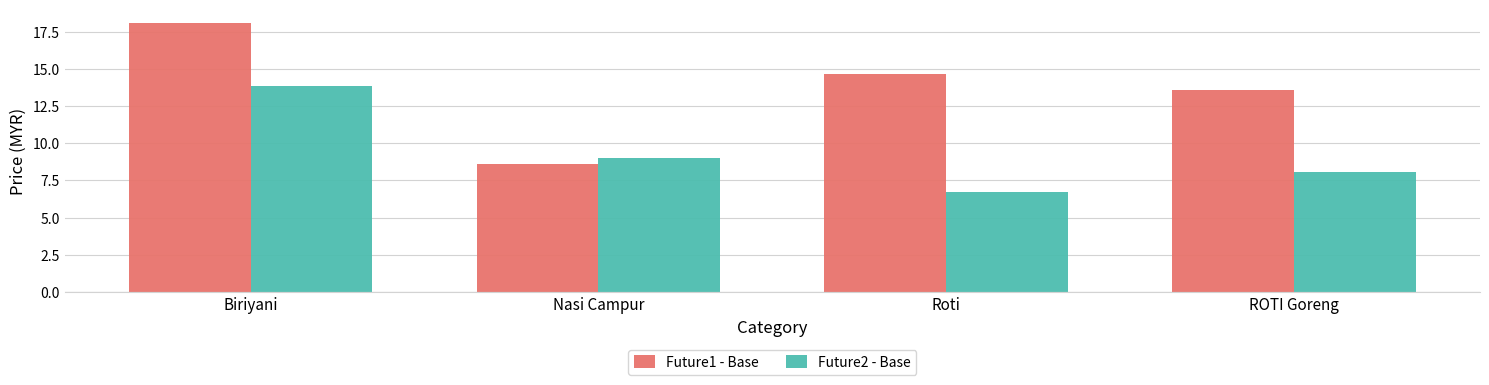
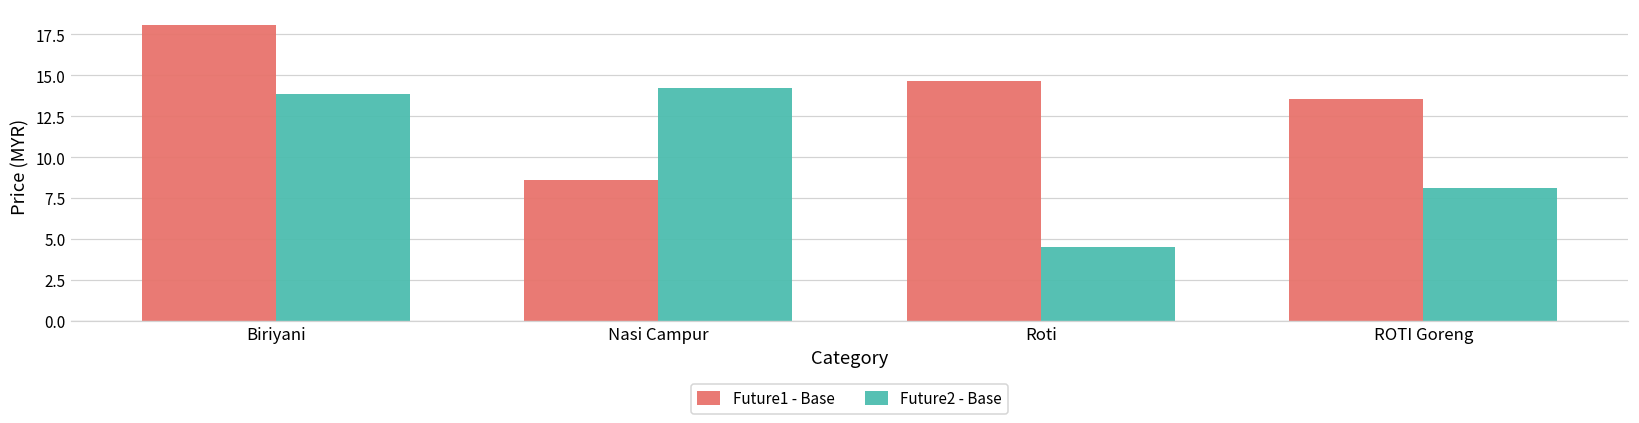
Future2 - Base, Nasi Campur: 9.0 -> 14.2
Future2 - Base, Roti: 6.7 -> 4.5
